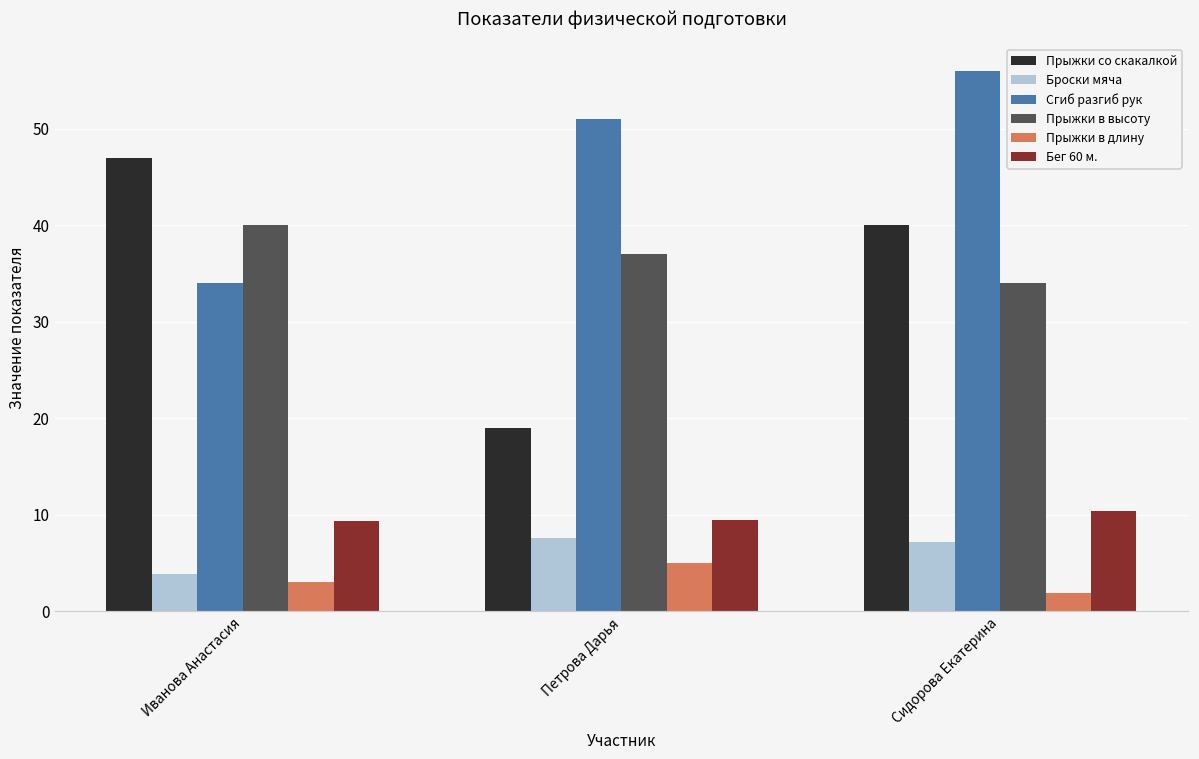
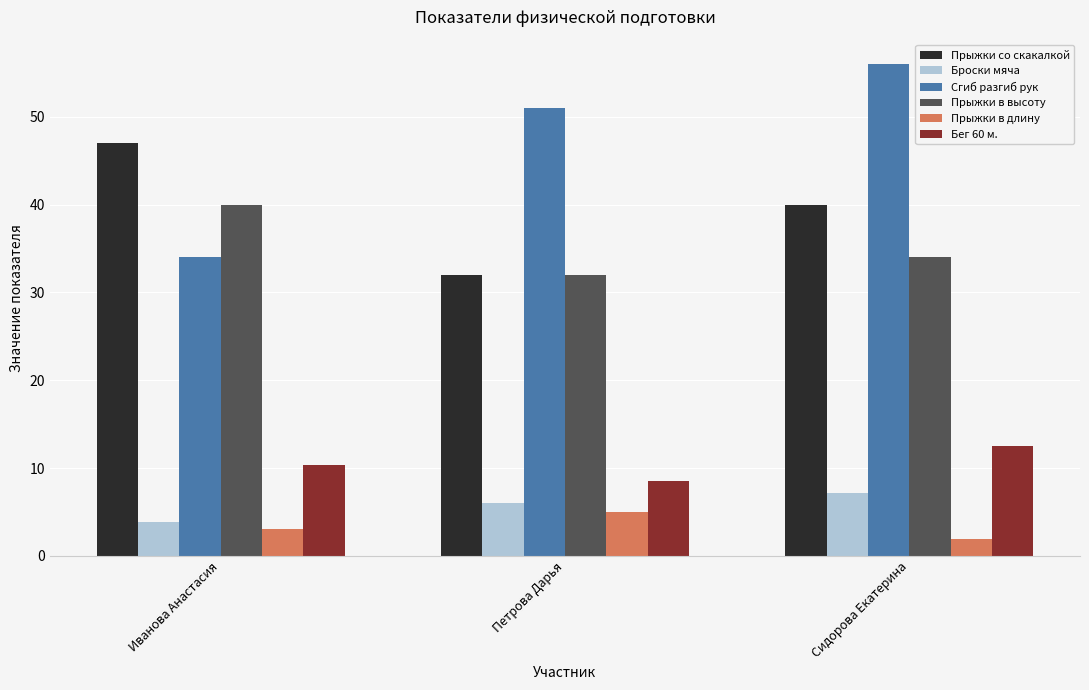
Бег 60 м., Иванова Анастасия: 9 -> 10
Прыжки со скакалкой, Петрова Дарья: 19 -> 32
Броски мяча, Петрова Дарья: 8 -> 6
Прыжки в высоту, Петрова Дарья: 37 -> 32
Бег 60 м., Петрова Дарья: 9 -> 8
Бег 60 м., Сидорова Екатерина: 10 -> 13
